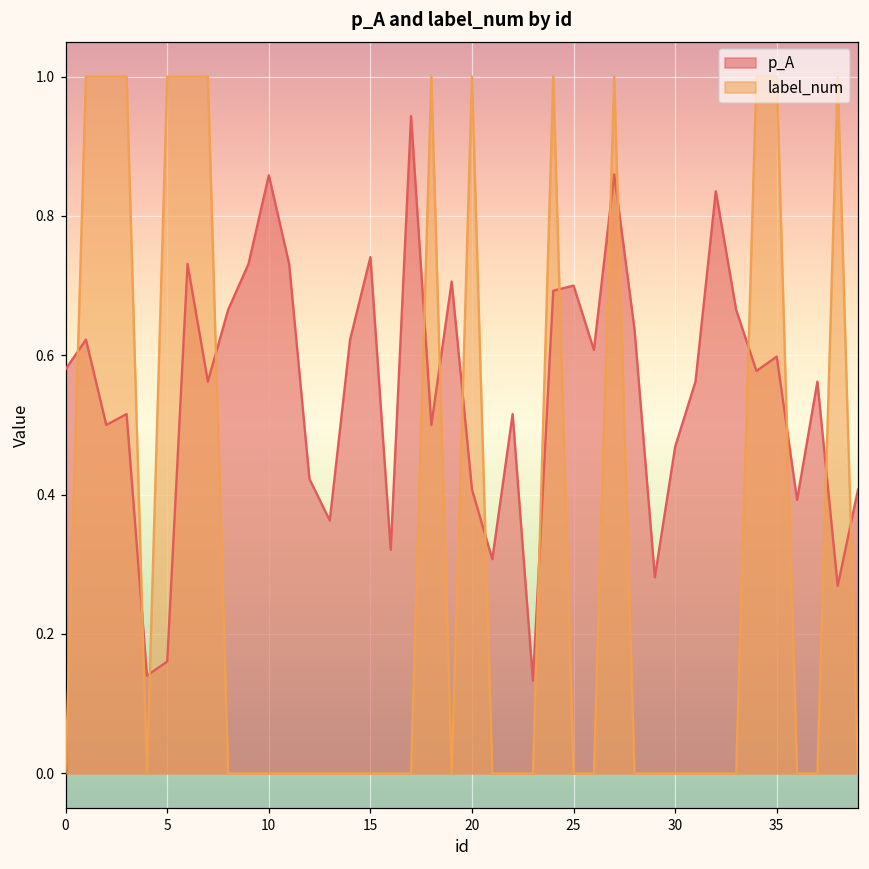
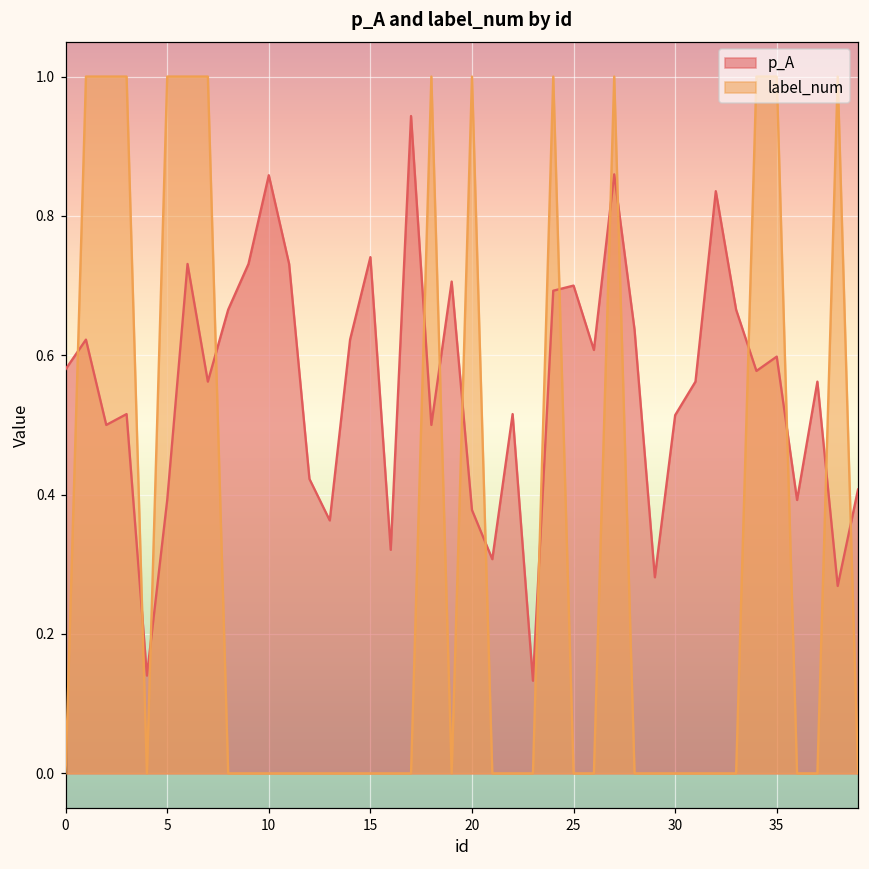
p_A, 5: 0.16 -> 0.39
p_A, 20: 0.41 -> 0.38
p_A, 30: 0.47 -> 0.51
